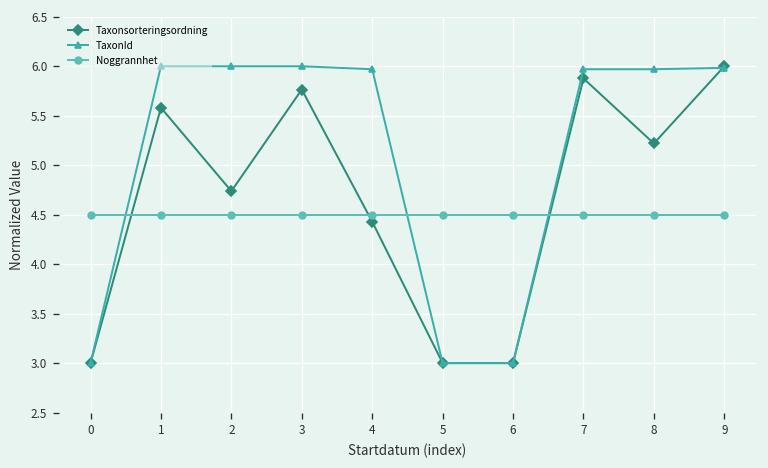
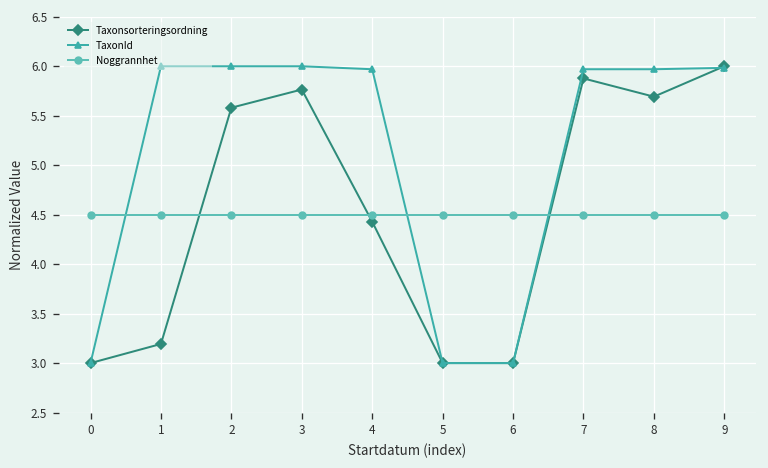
Taxonsorteringsordning, 1: 5.6 -> 3.2
Taxonsorteringsordning, 2: 4.7 -> 5.6
Taxonsorteringsordning, 8: 5.2 -> 5.7
